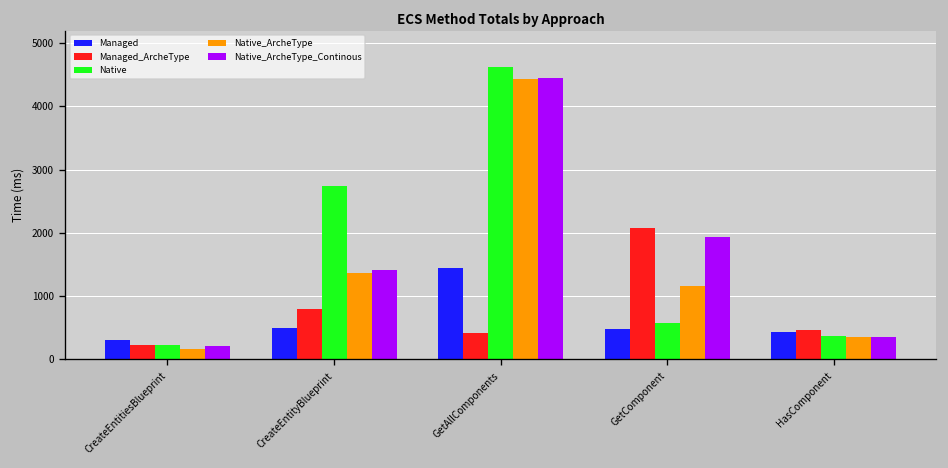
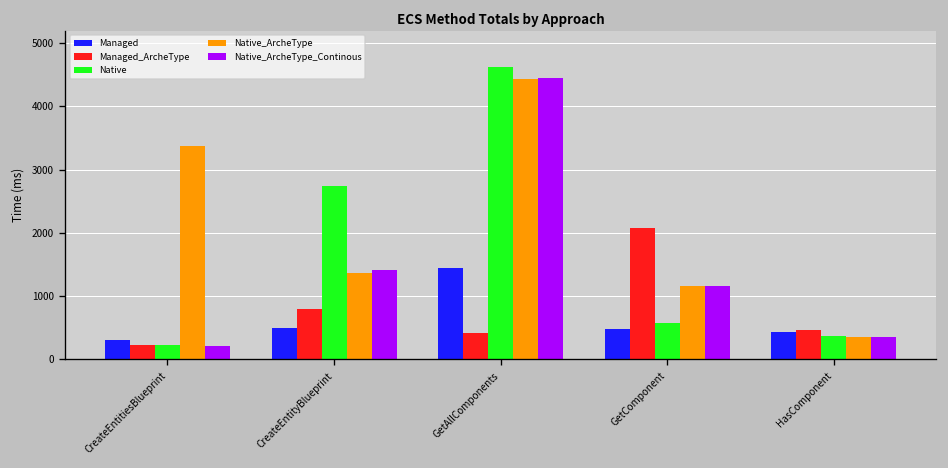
Native_ArcheType, CreateEntitiesBlueprint: 200 -> 3400
Native_ArcheType_Continous, GetComponent: 1900 -> 1200
